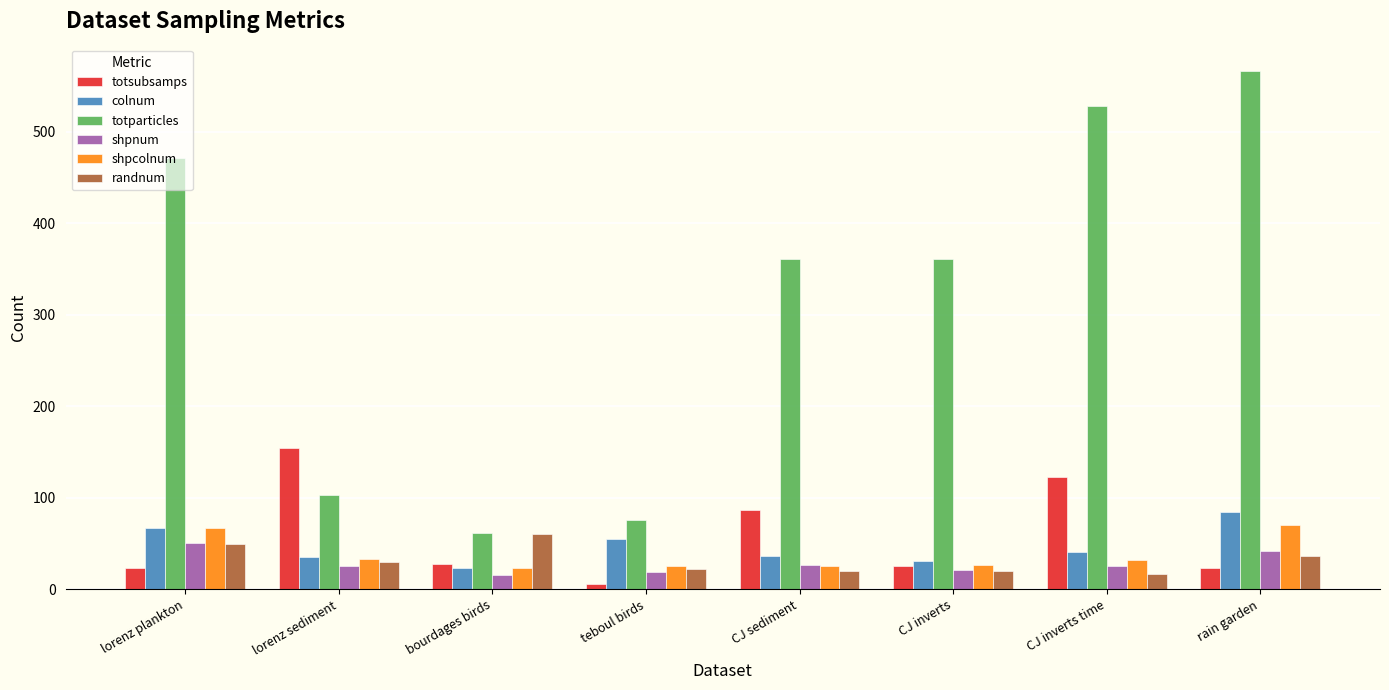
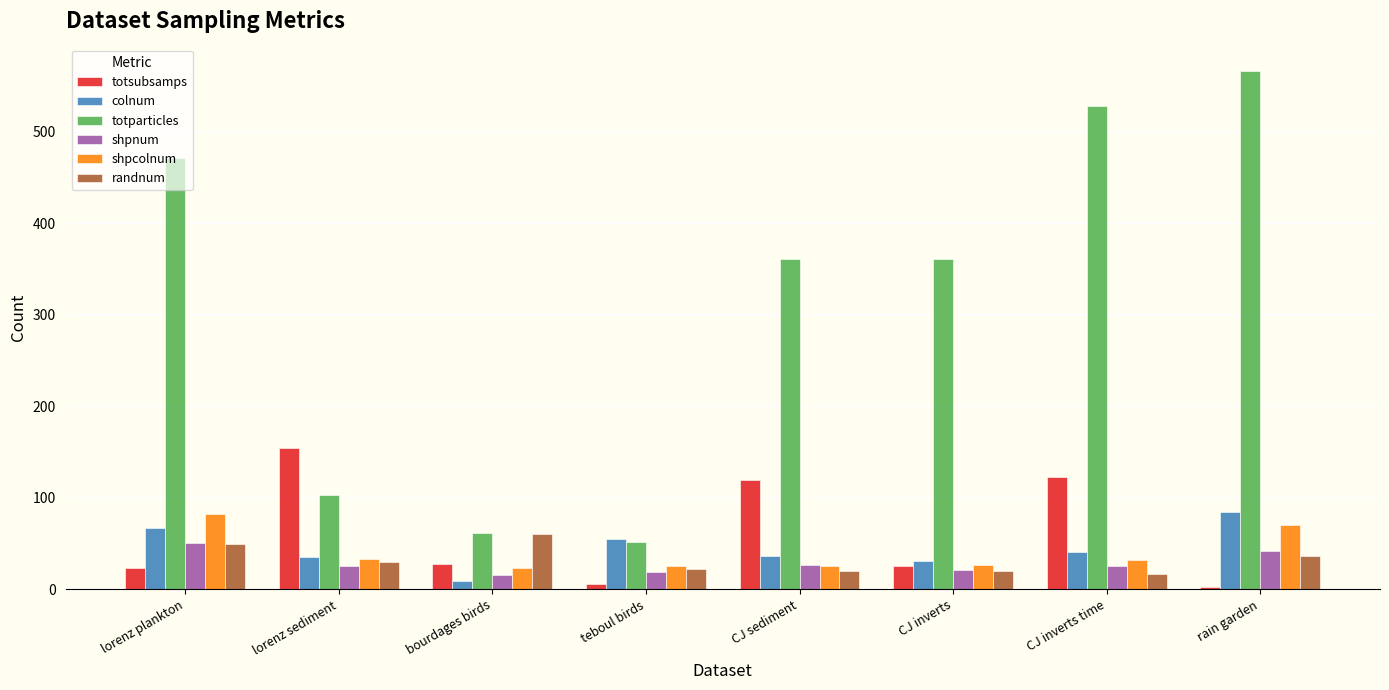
shpcolnum, lorenz plankton: 70 -> 80
colnum, bourdages birds: 20 -> 10
totparticles, teboul birds: 80 -> 50
totsubsamps, CJ sediment: 90 -> 120
totsubsamps, rain garden: 20 -> 0
